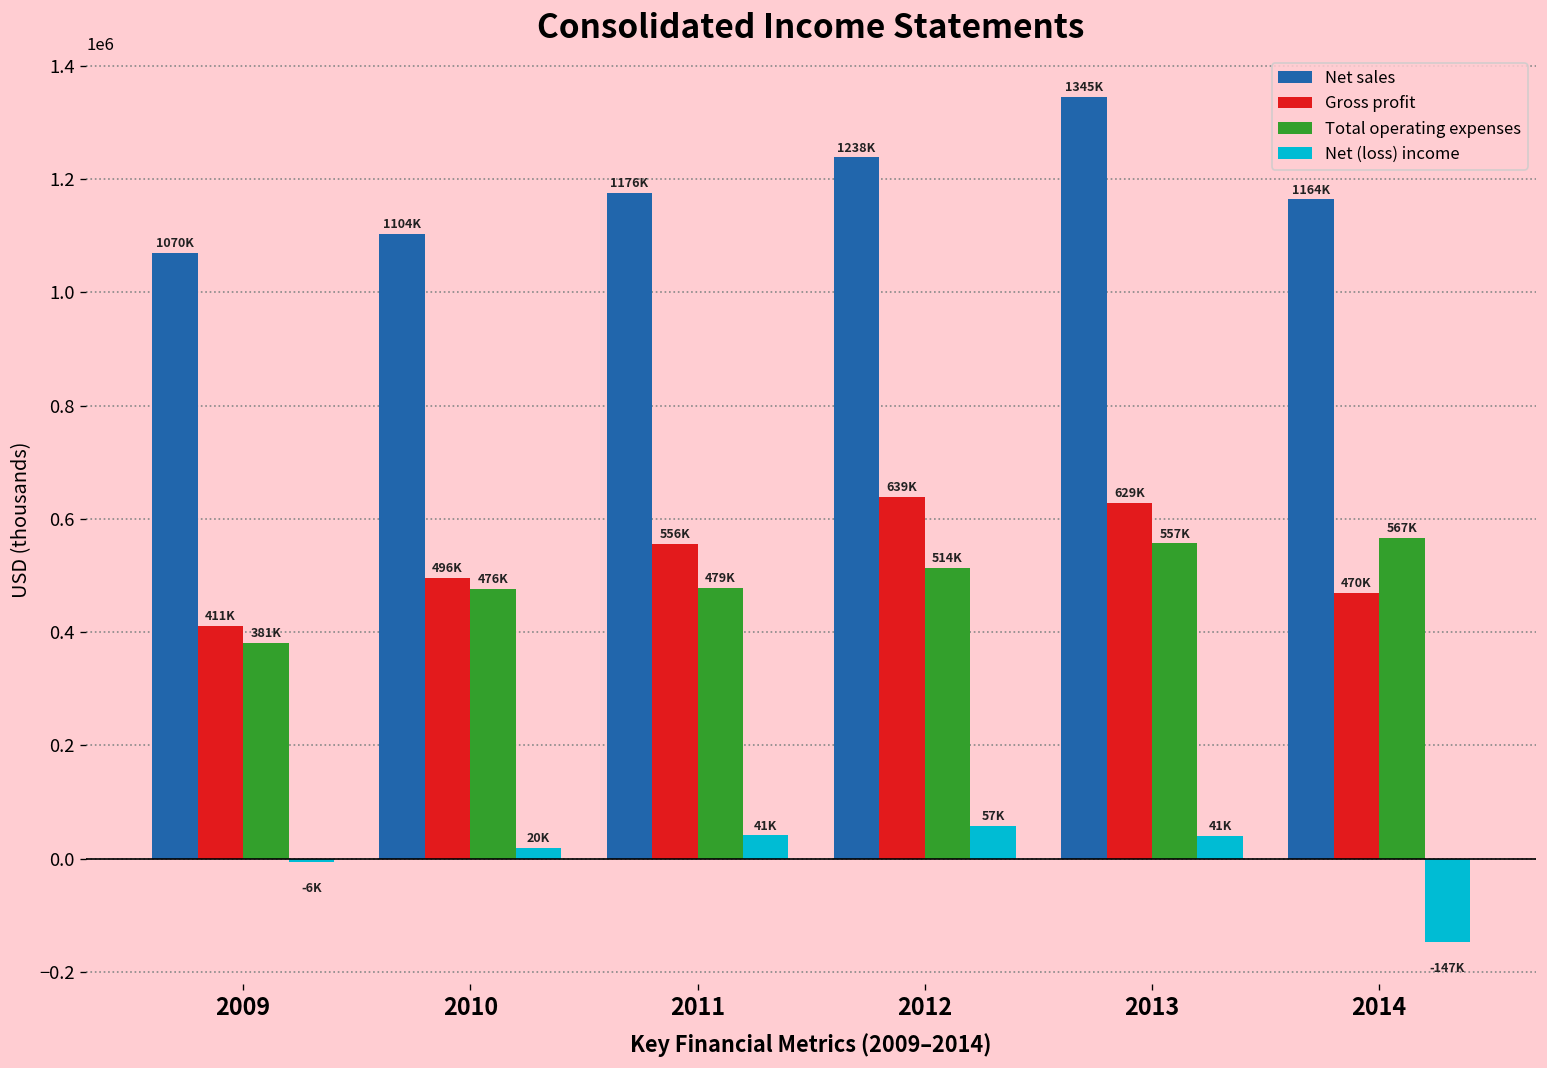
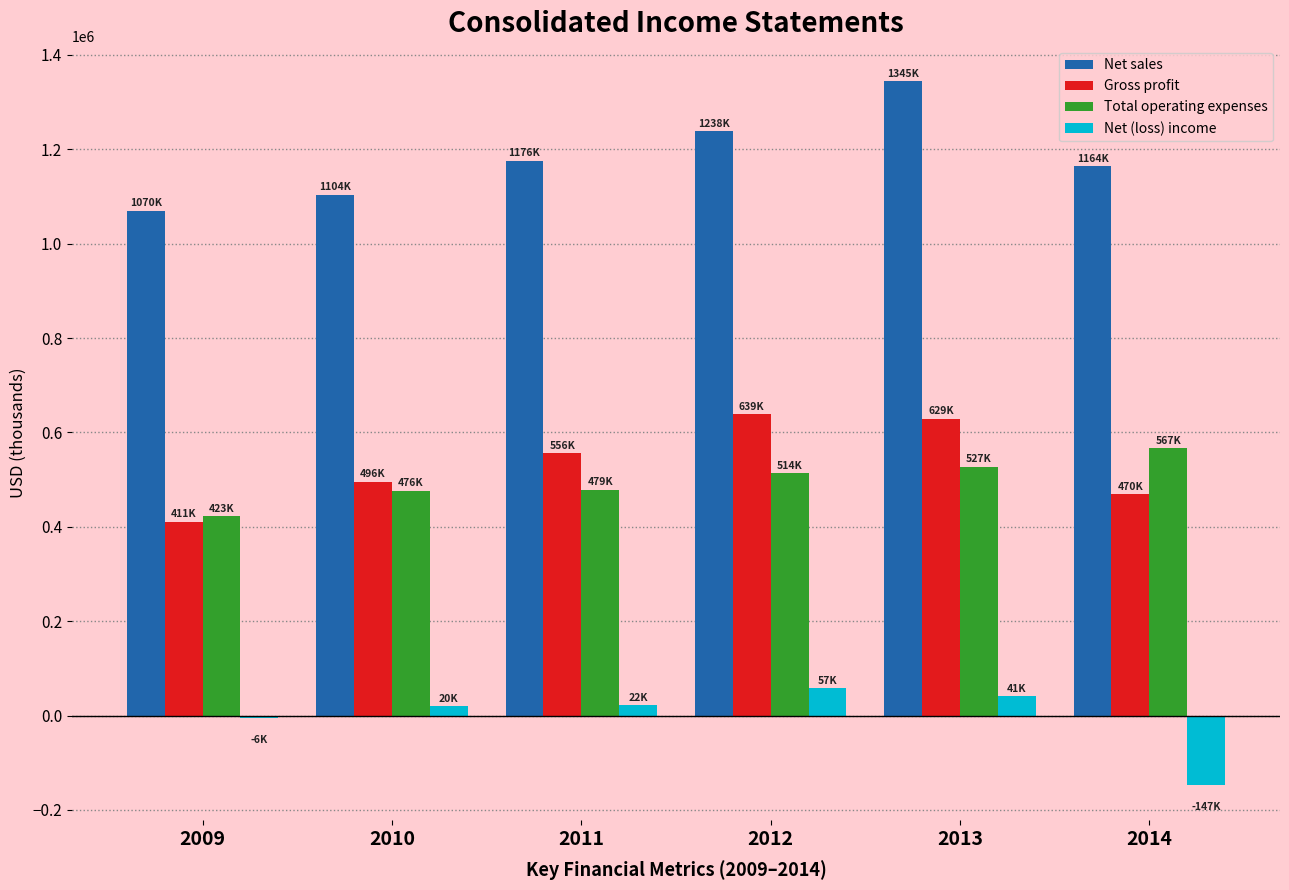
Total operating expenses, 2009: 381K -> 423K
Net (loss) income, 2011: 41K -> 22K
Total operating expenses, 2013: 557K -> 527K
